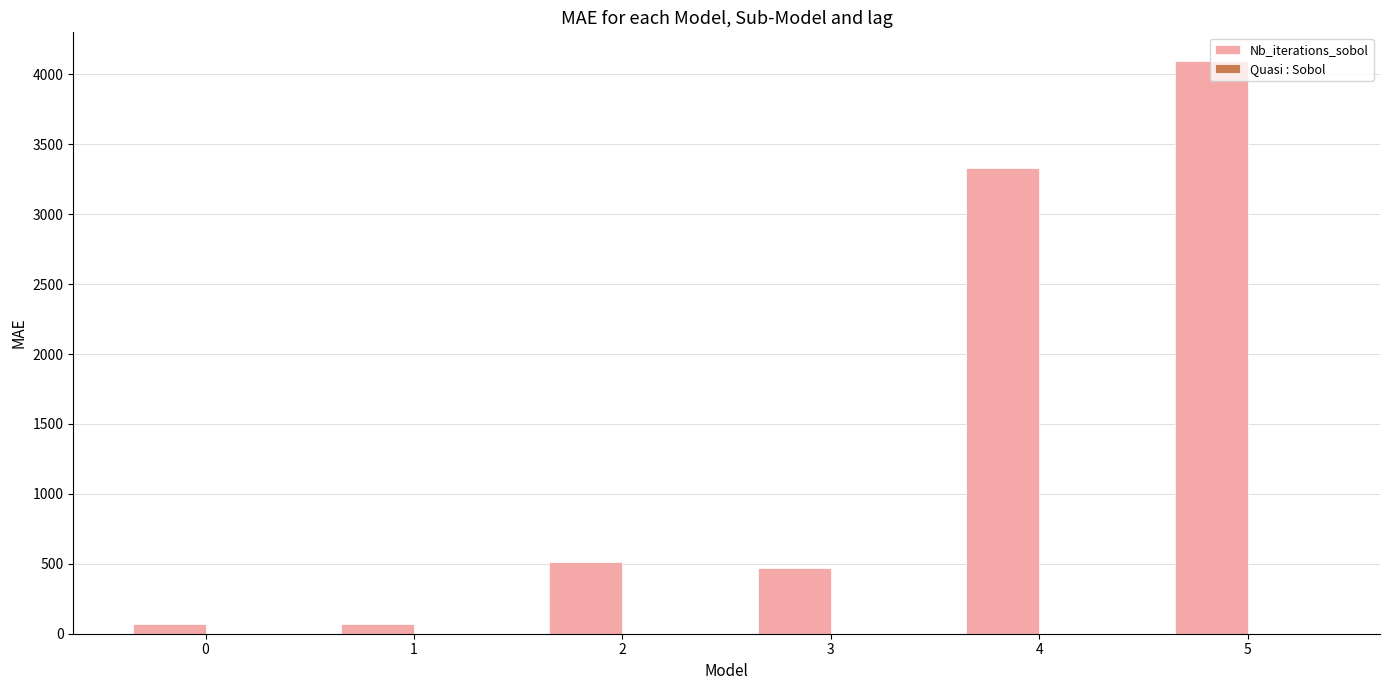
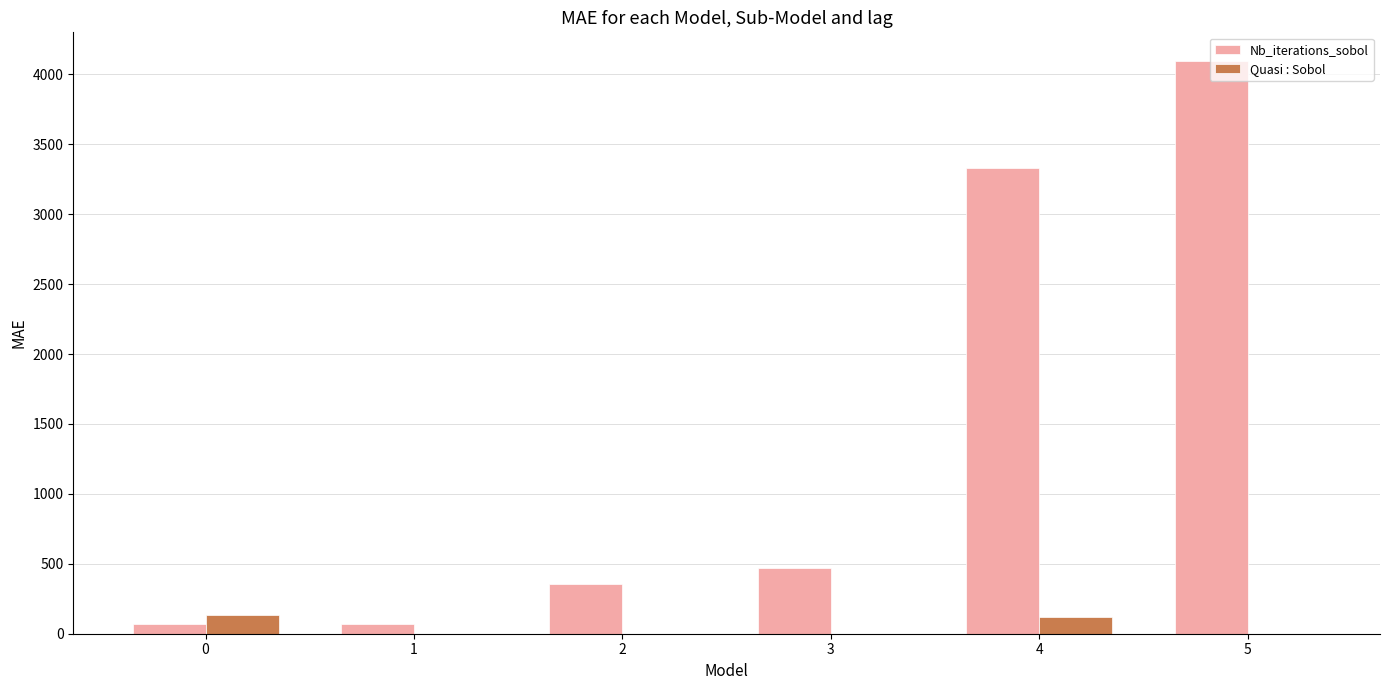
Quasi : Sobol, 0: 0 -> 130
Nb_iterations_sobol, 2: 510 -> 360
Quasi : Sobol, 4: 0 -> 120
